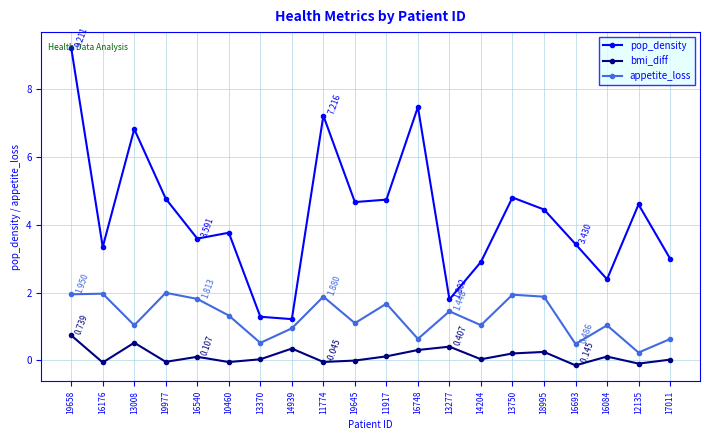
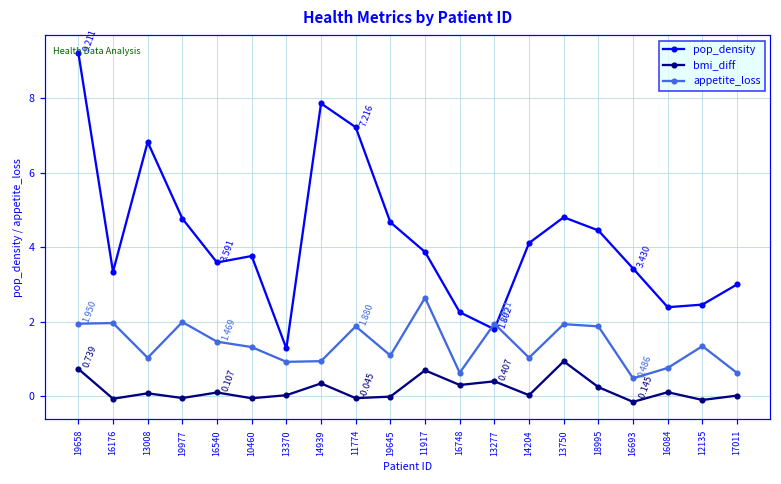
bmi_diff, 13008: 0.5 -> 0.1
appetite_loss, 16540: 1.813 -> 1.469
appetite_loss, 13370: 0.5 -> 0.9
pop_density, 14939: 1.2 -> 7.9
pop_density, 11917: 4.7 -> 3.9
bmi_diff, 11917: 0.1 -> 0.7
appetite_loss, 11917: 1.7 -> 2.6
pop_density, 16748: 7.5 -> 2.3
appetite_loss, 13277: 1.448 -> 1.951
pop_density, 14204: 2.9 -> 4.1
bmi_diff, 13750: 0.2 -> 0.9
appetite_loss, 16084: 1.0 -> 0.8
pop_density, 12135: 4.6 -> 2.5
appetite_loss, 12135: 0.2 -> 1.3
